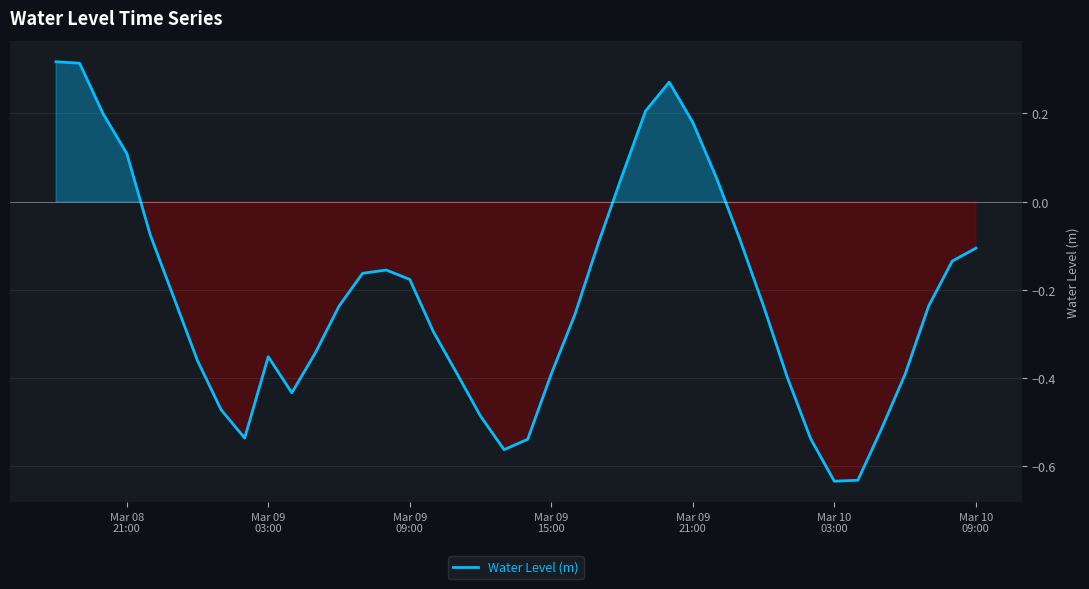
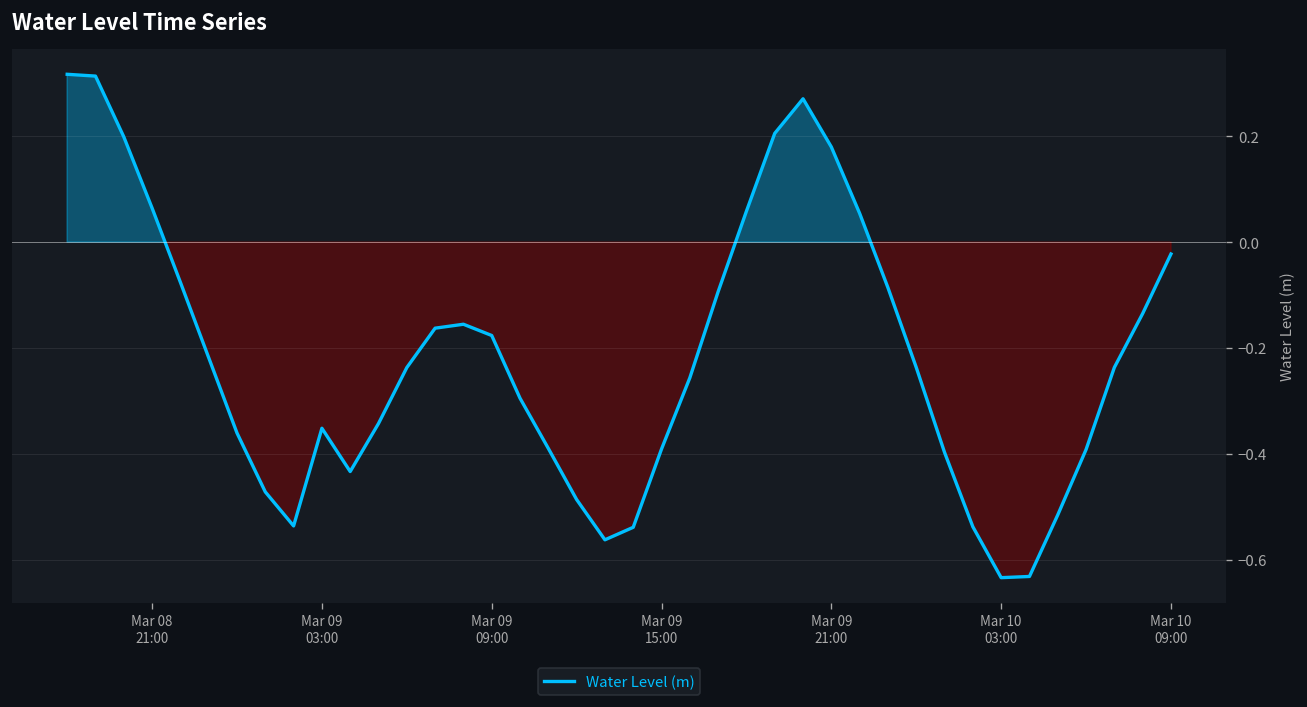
Mar 08 21:00: 0.11 -> 0.06
Mar 10 09:00: -0.11 -> -0.02
